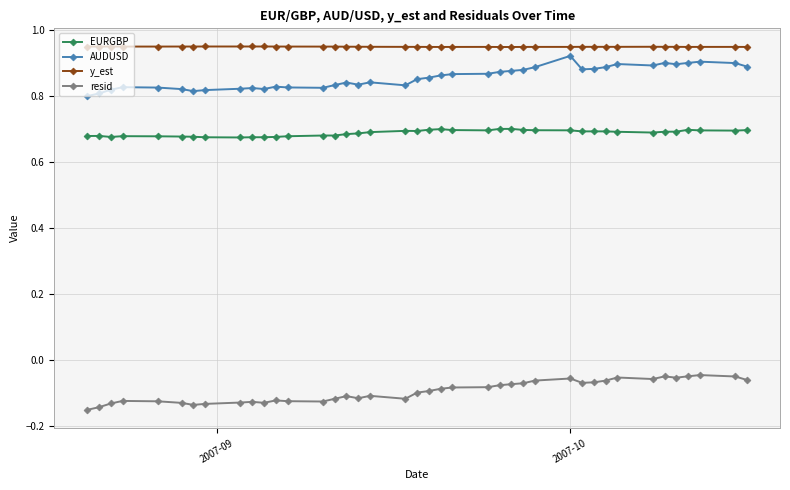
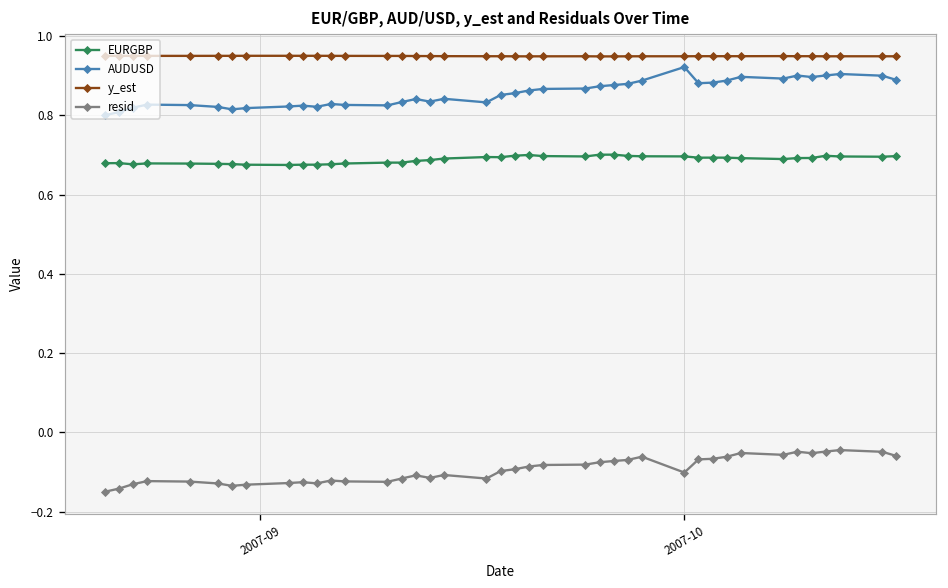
resid, 2007-10: -0.06 -> -0.10
